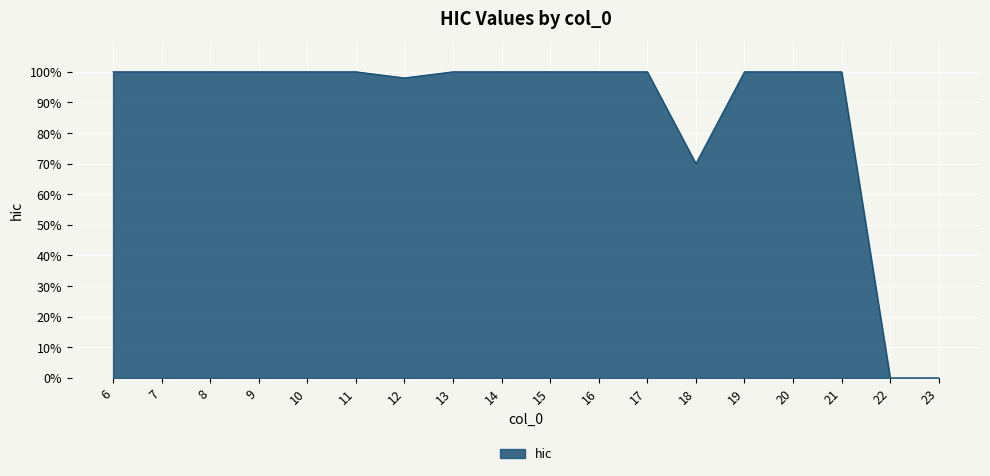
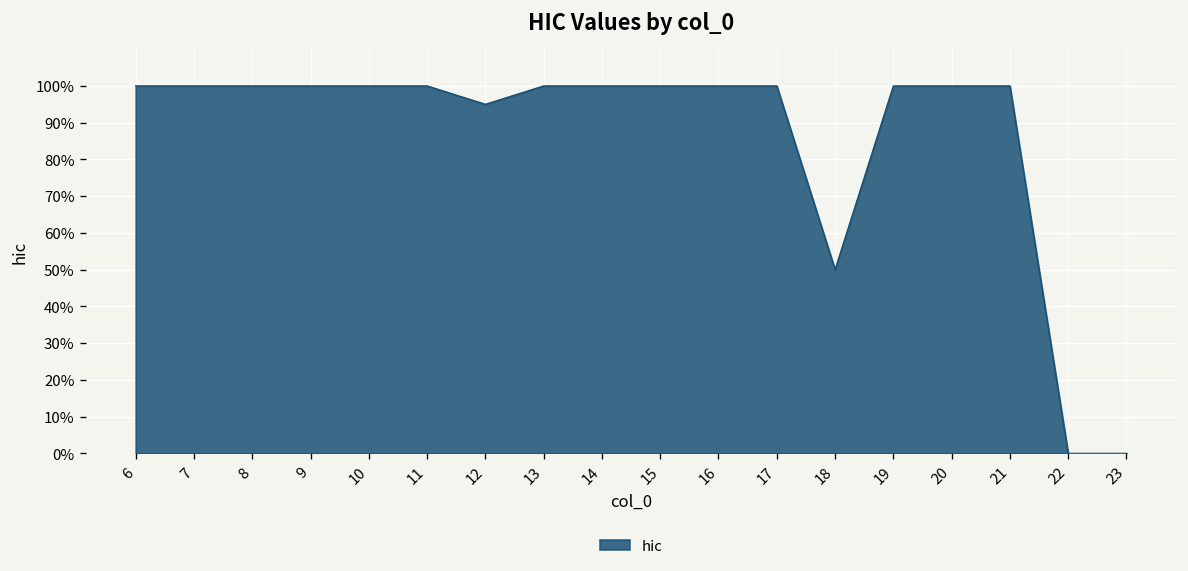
12: 98% -> 95%
18: 70% -> 50%
